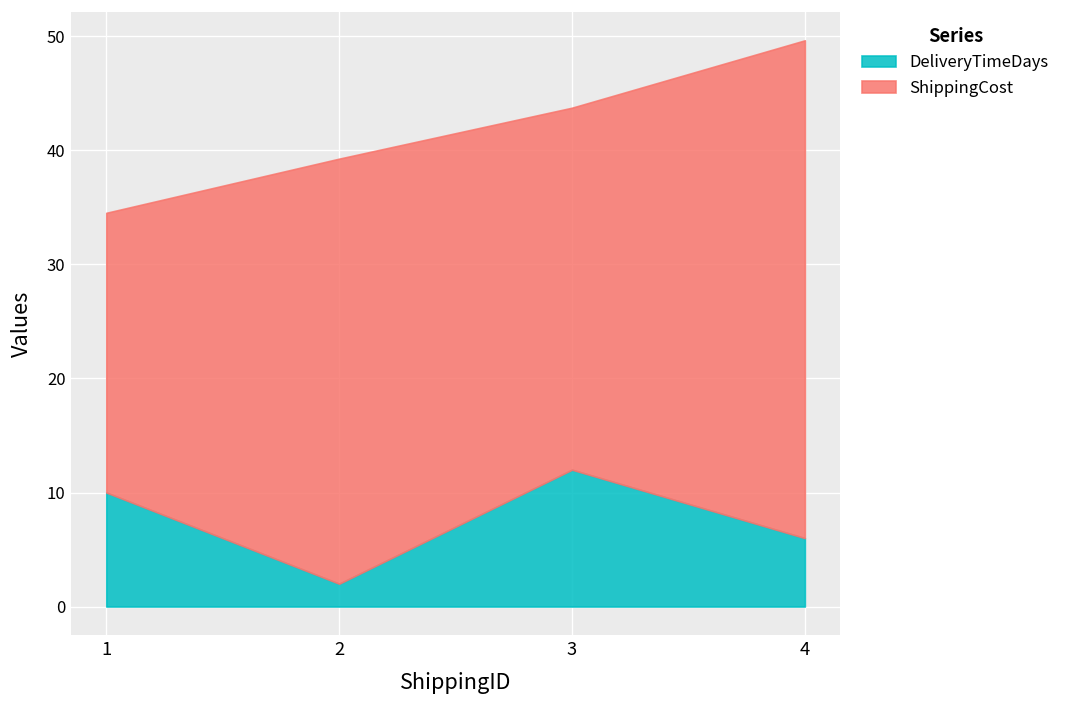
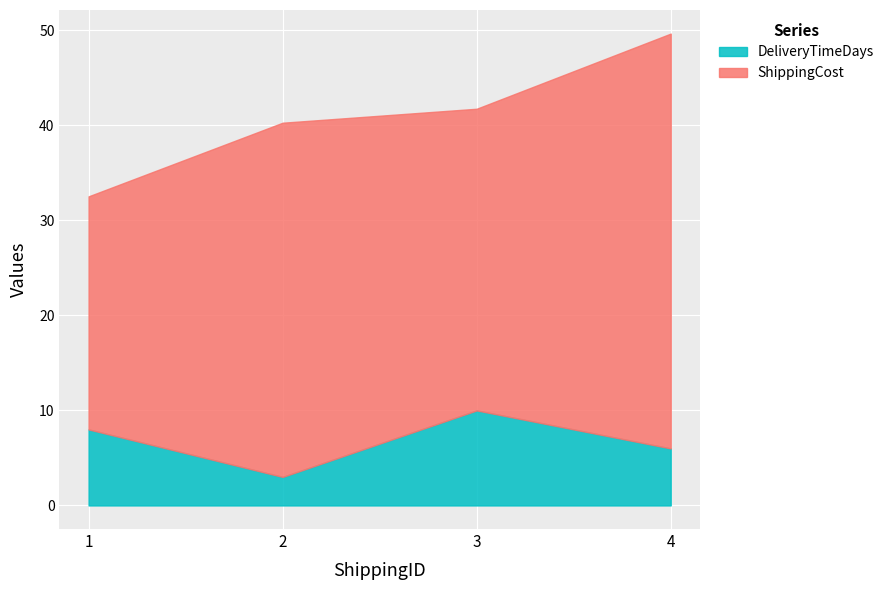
DeliveryTimeDays, 1: 10 -> 8
DeliveryTimeDays, 2: 2 -> 3
DeliveryTimeDays, 3: 12 -> 10
